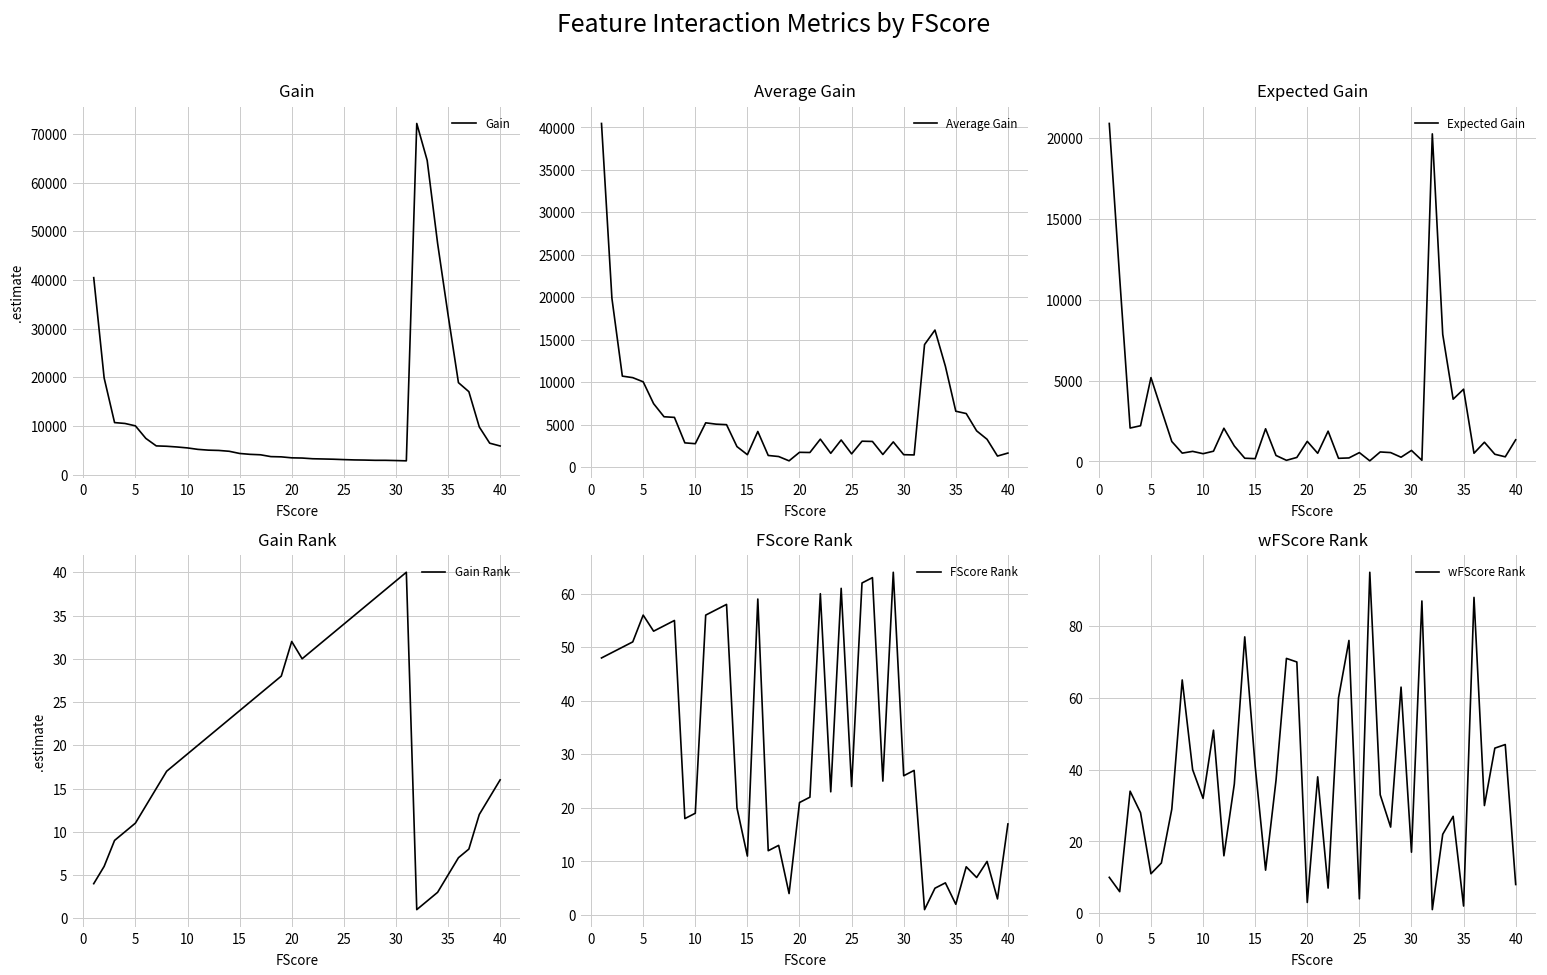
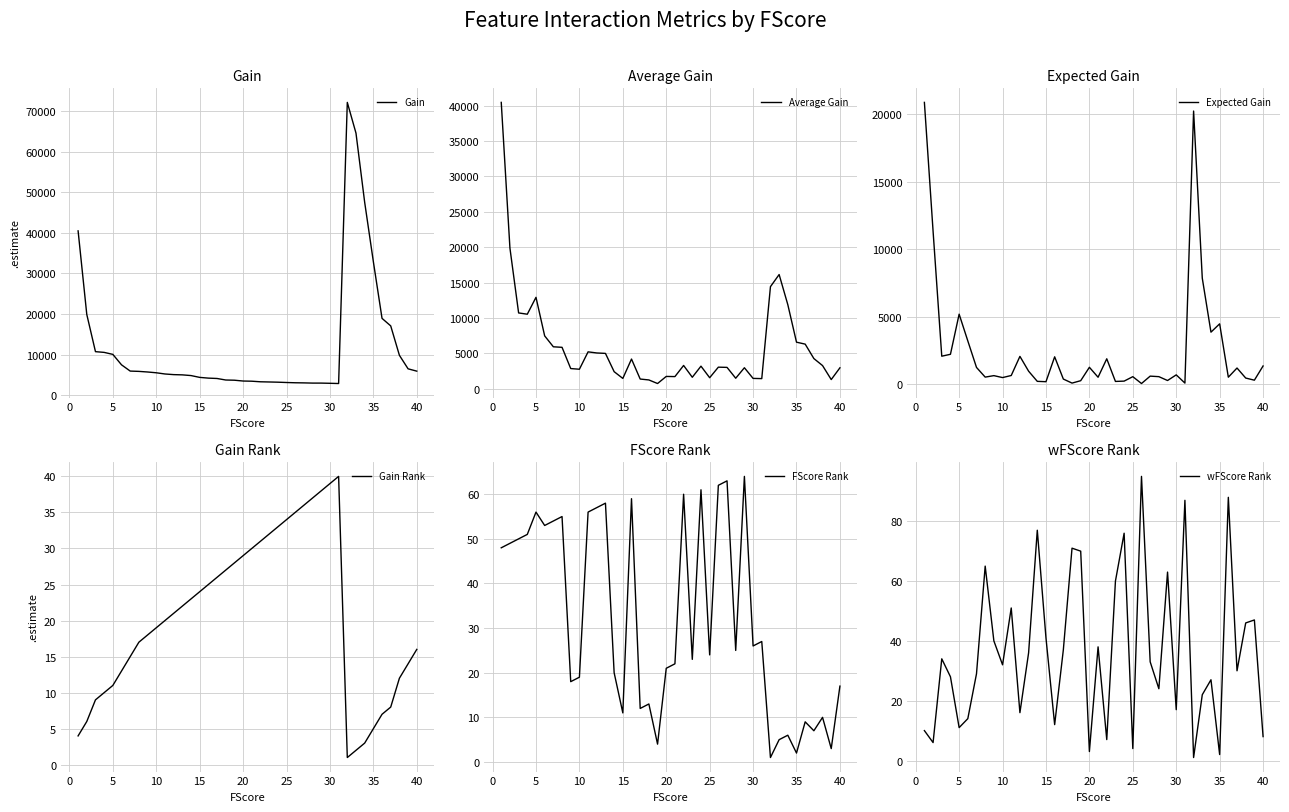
Average Gain, 5: 10000 -> 13000
Average Gain, 40: 2000 -> 3000
Gain Rank, 20: 32 -> 29
